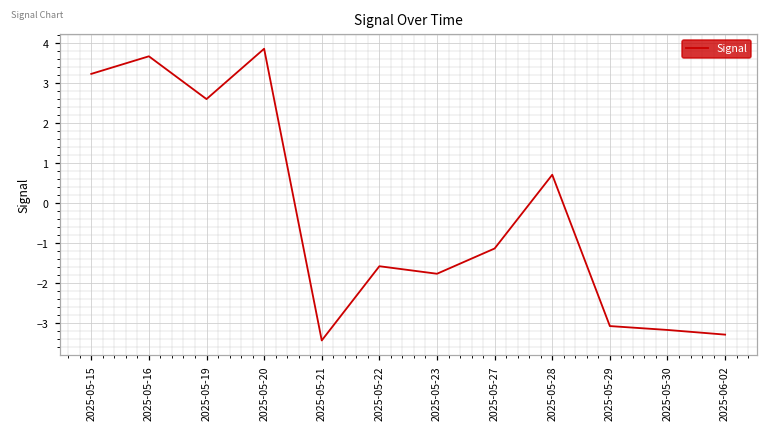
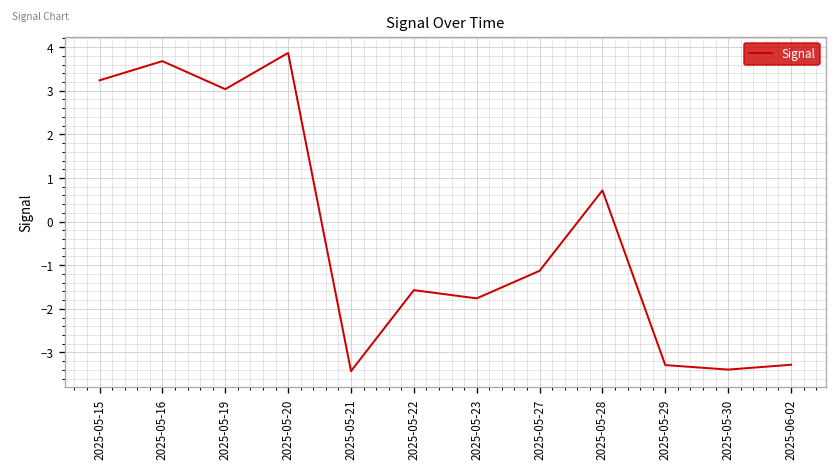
2025-05-19: 2.6 -> 3.0
2025-05-29: -3.1 -> -3.3
2025-05-30: -3.2 -> -3.4
